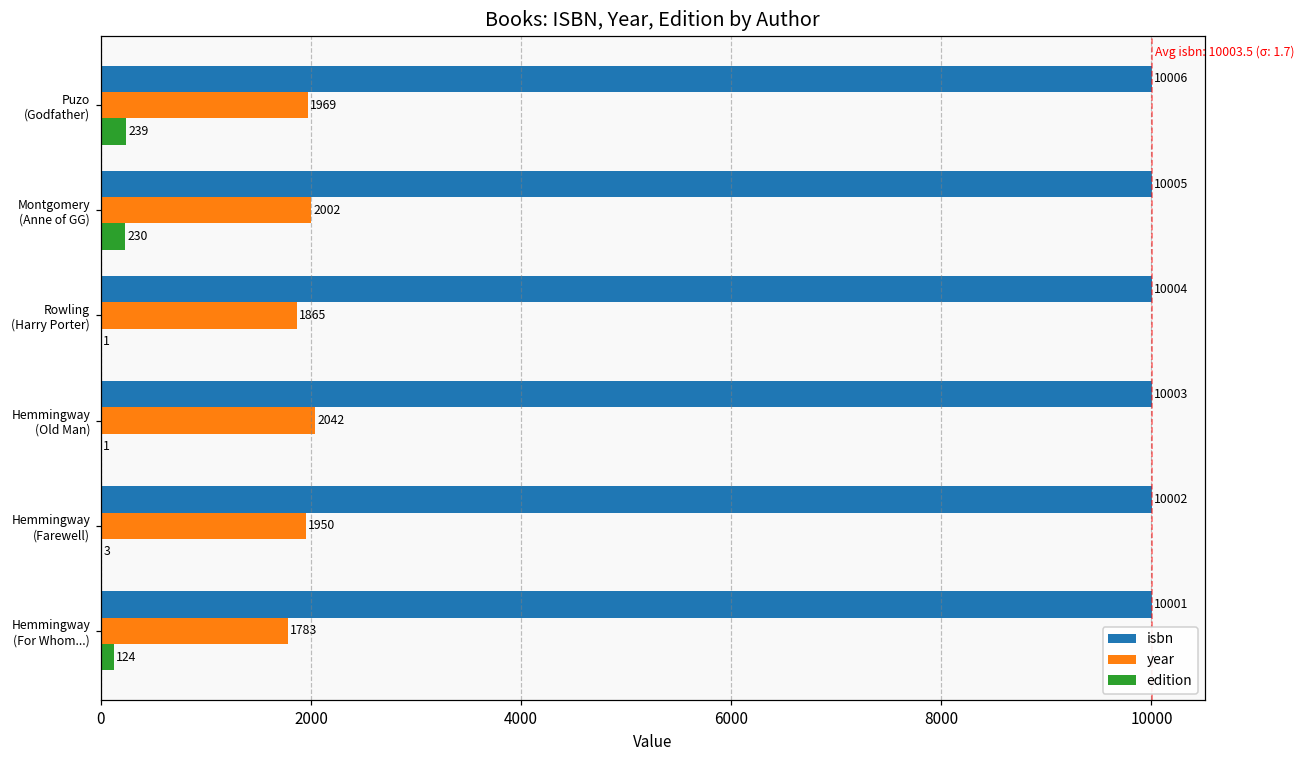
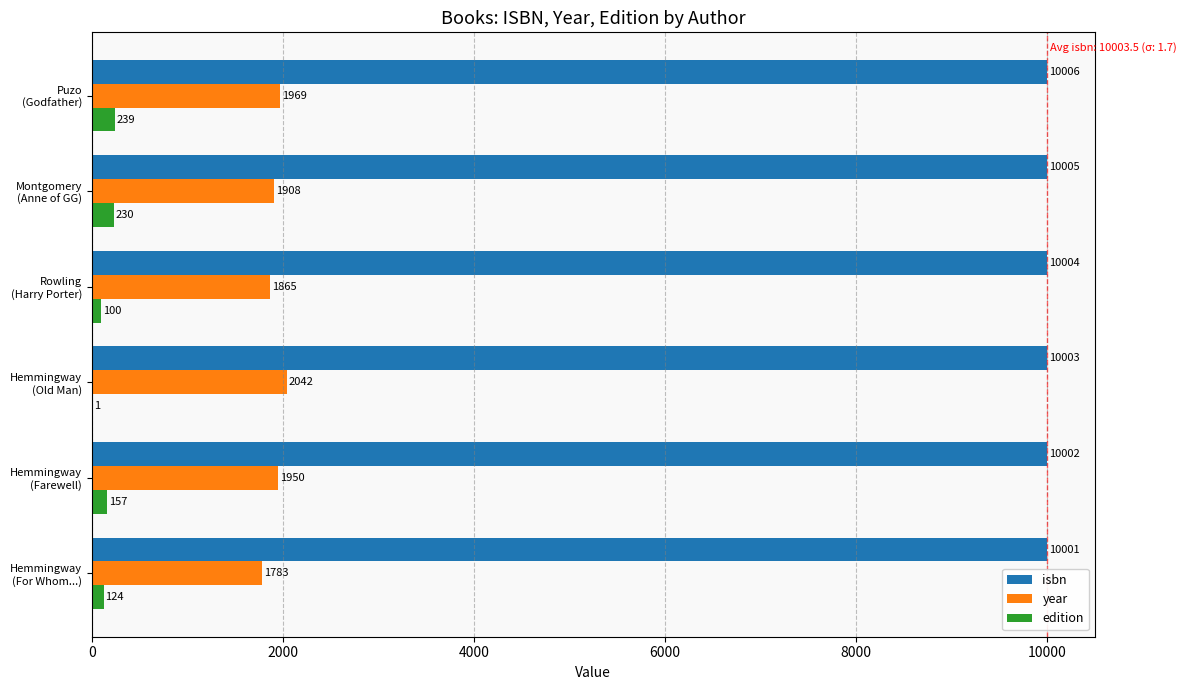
year, Montgomery (Anne of GG): 2002 -> 1908
edition, Rowling (Harry Porter): 1 -> 100
edition, Hemmingway (Farewell): 3 -> 157
